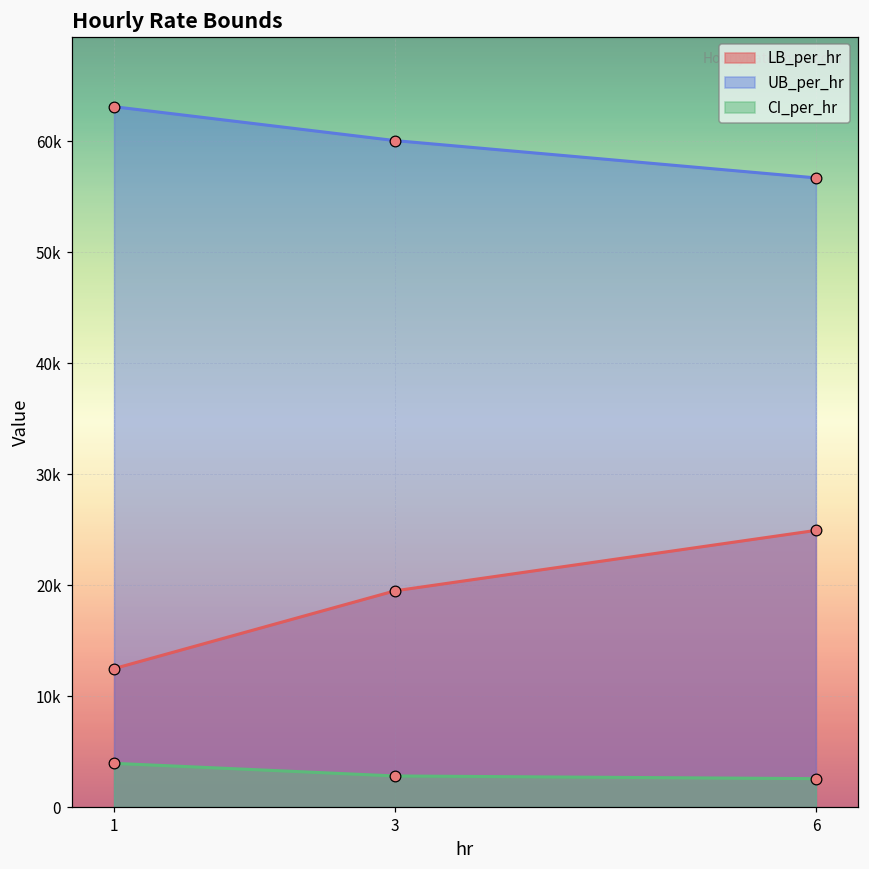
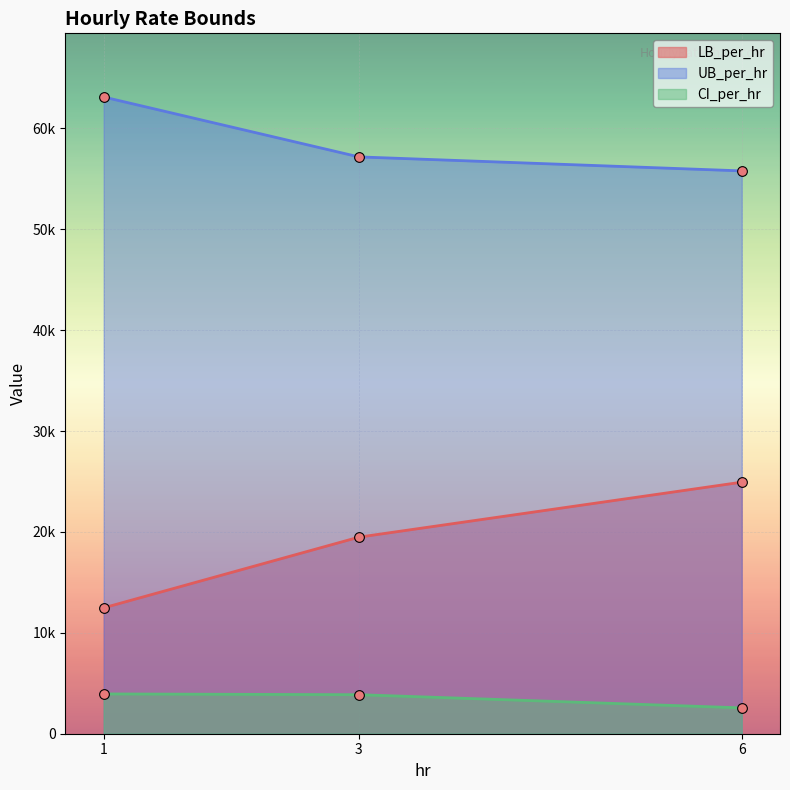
UB_per_hr, 3: 60100 -> 57200
CI_per_hr, 3: 2800 -> 3900
UB_per_hr, 6: 56700 -> 55800
